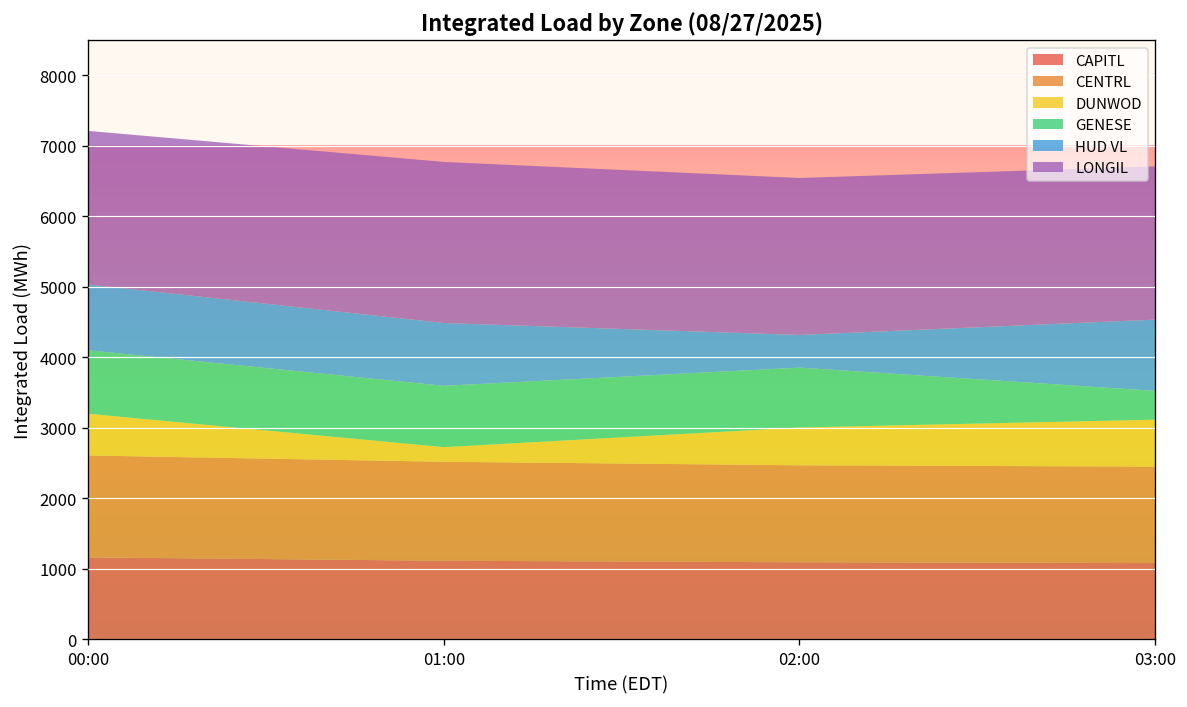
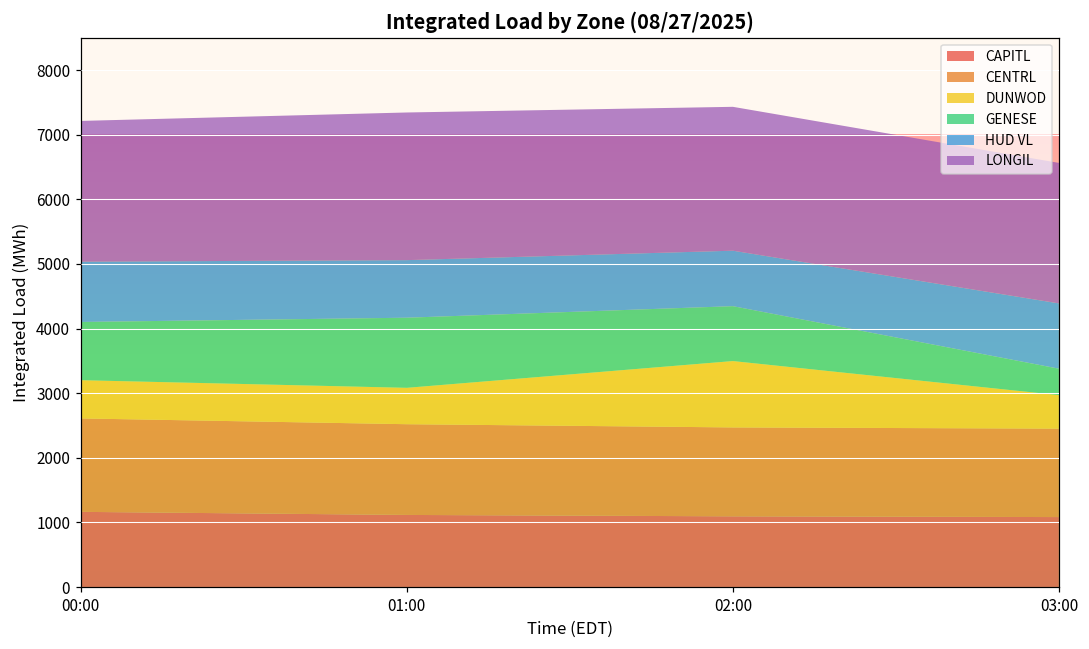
DUNWOD, 01:00: 200 -> 600
GENESE, 01:00: 900 -> 1100
DUNWOD, 02:00: 500 -> 1000
HUD VL, 02:00: 500 -> 900
DUNWOD, 03:00: 700 -> 500
